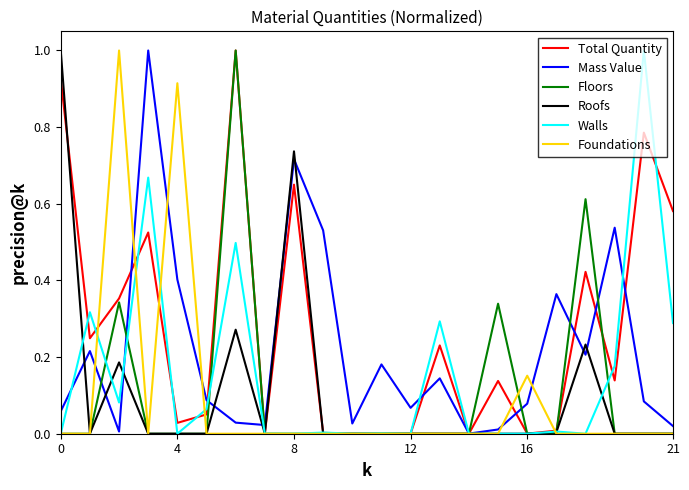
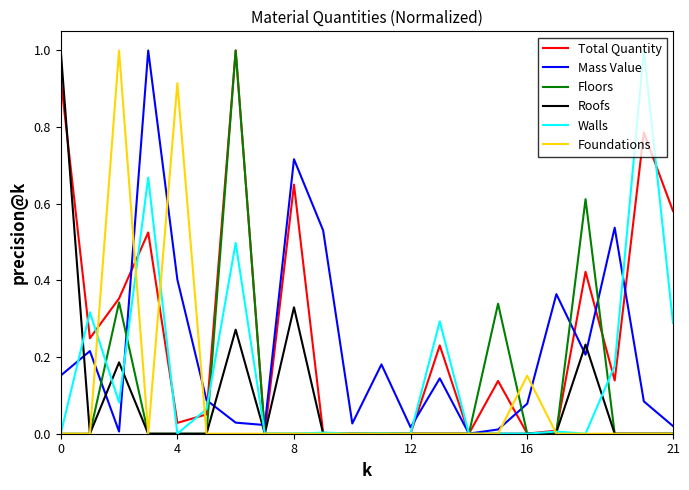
Mass Value, 0: 0.06 -> 0.15
Roofs, 8: 0.74 -> 0.33
Mass Value, 12: 0.07 -> 0.02
